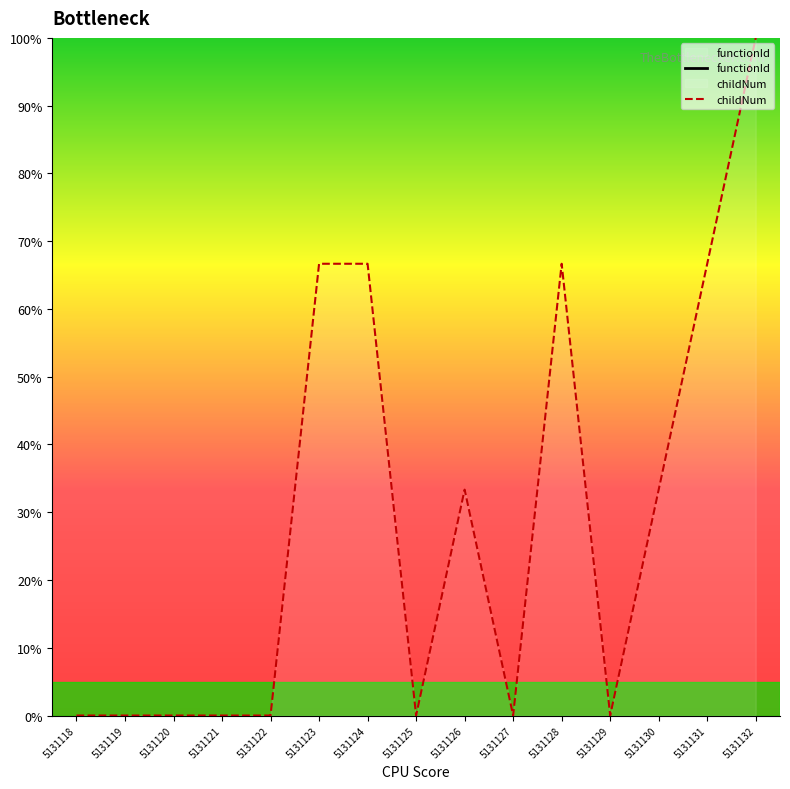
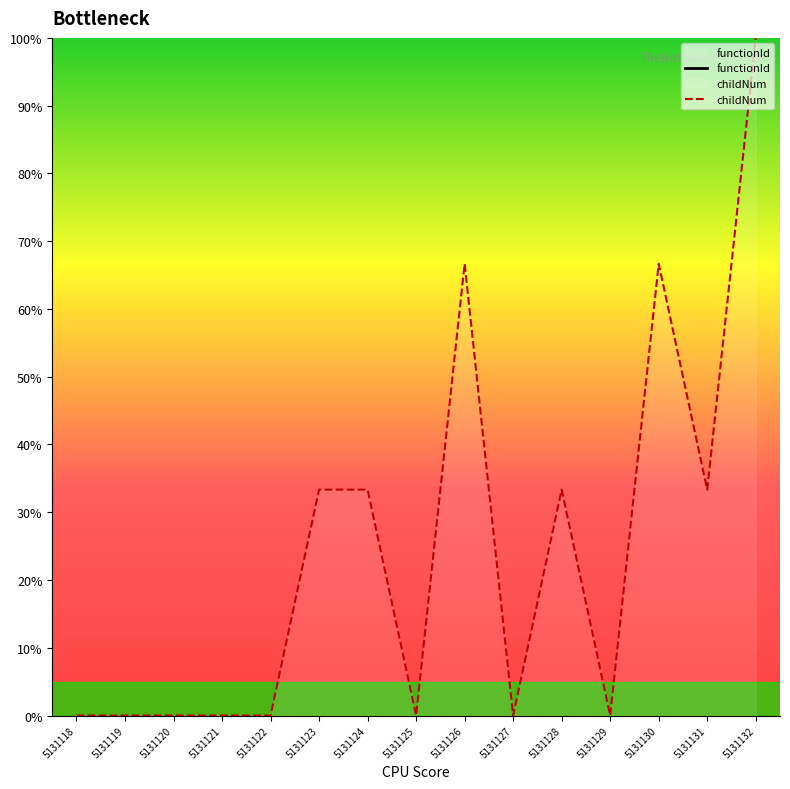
5131123: 67% -> 33%
5131124: 67% -> 33%
5131126: 33% -> 67%
5131128: 67% -> 33%
5131130: 33% -> 67%
5131131: 67% -> 33%
